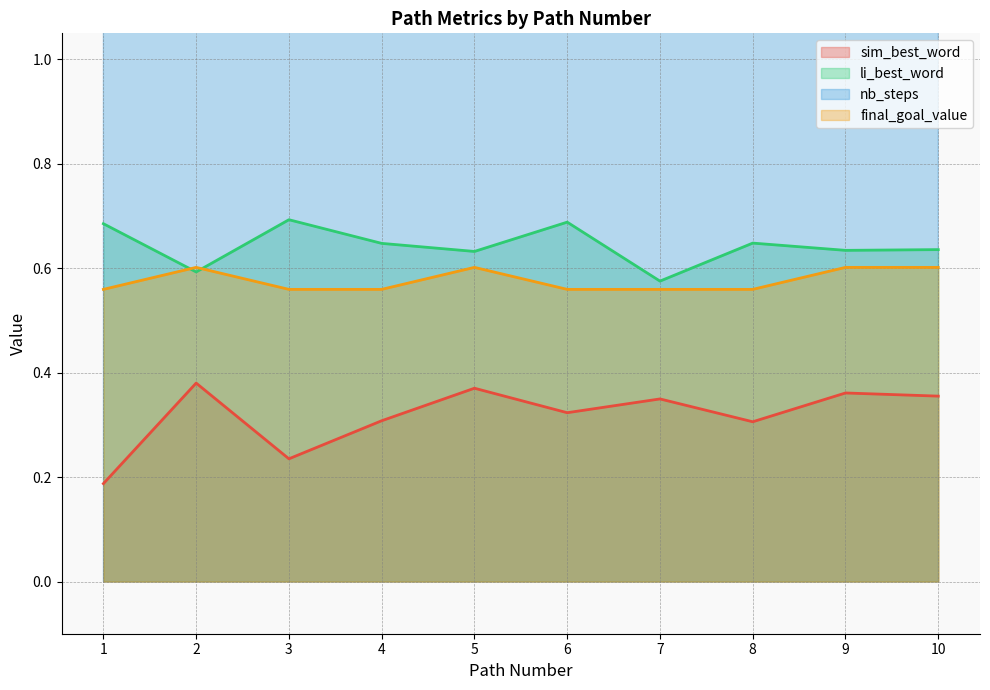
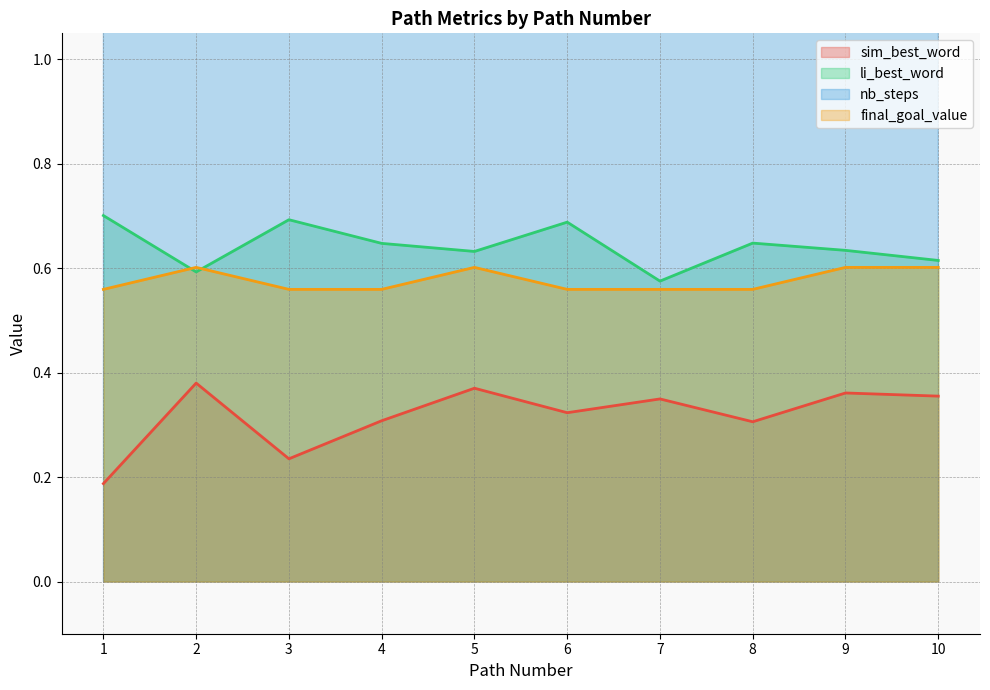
li_best_word, 1: 0.69 -> 0.70
li_best_word, 10: 0.64 -> 0.61
